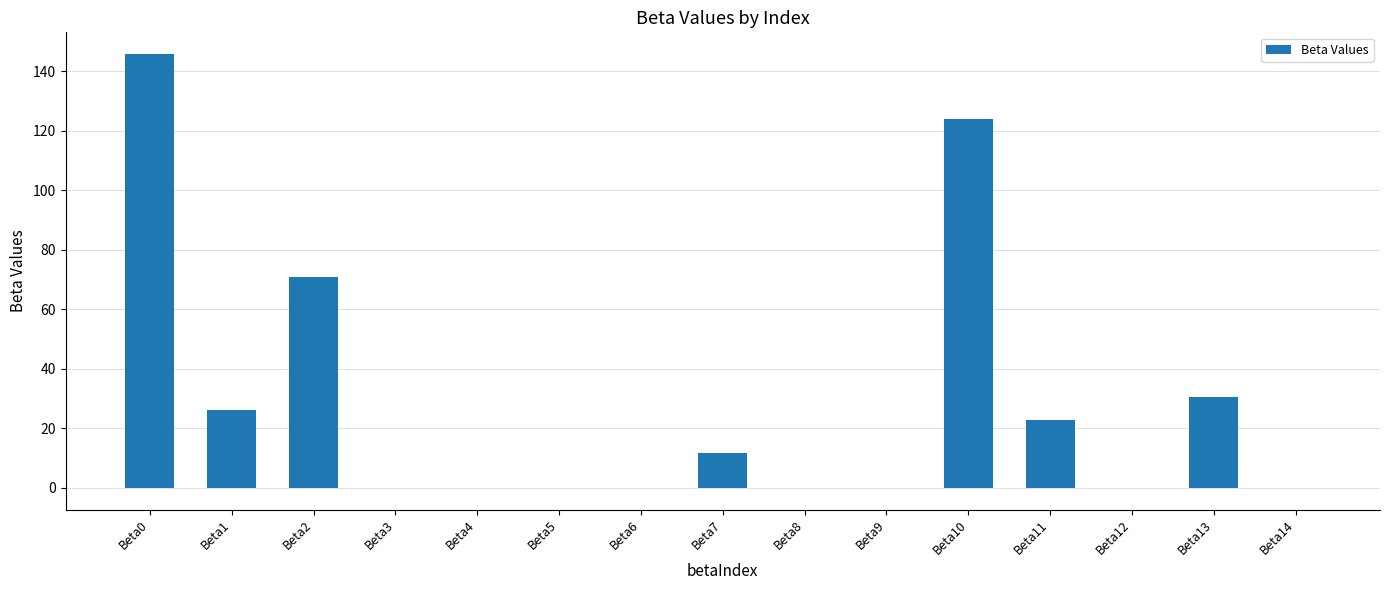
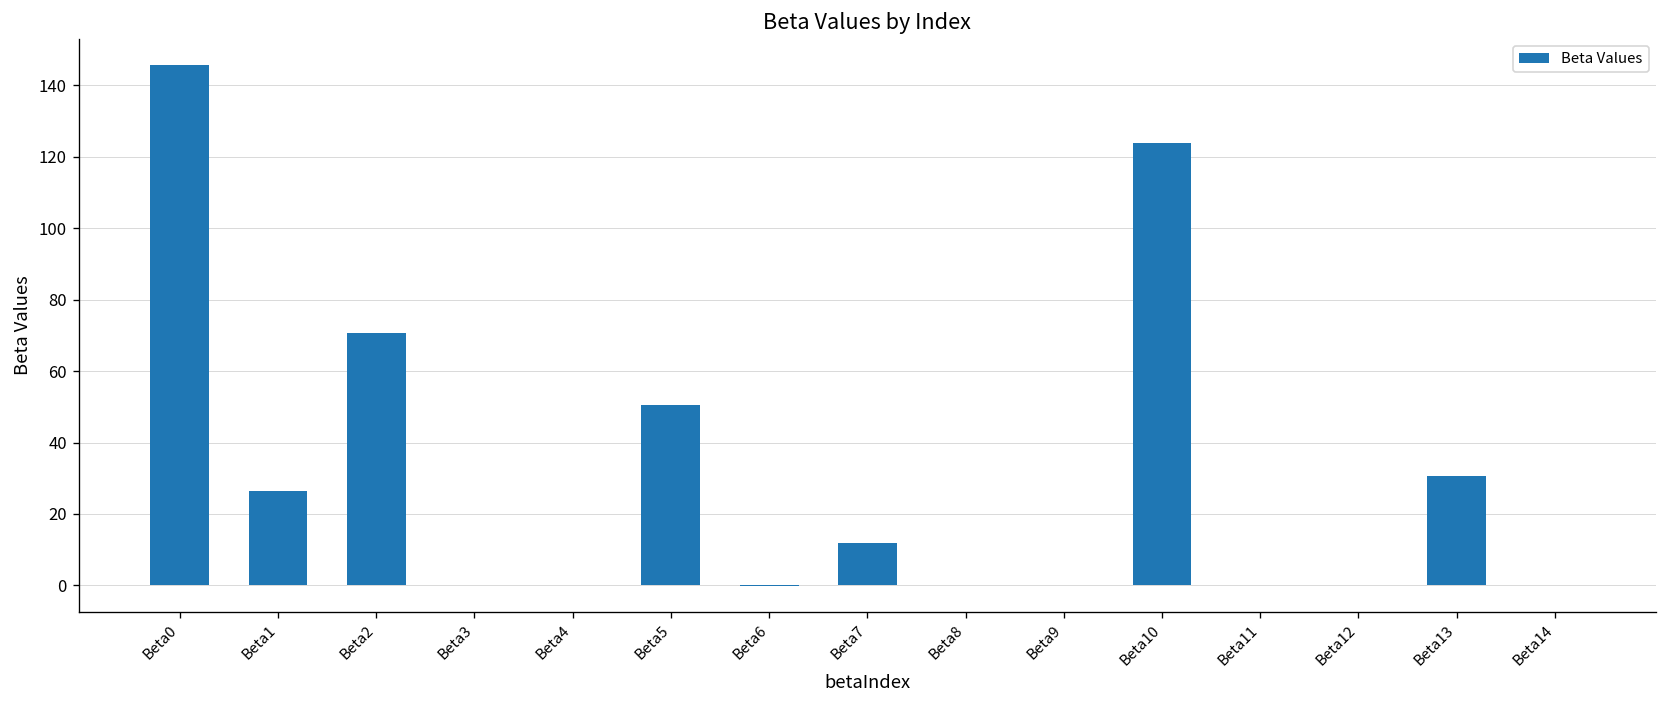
Beta5: 0 -> 50
Beta11: 23 -> 0
